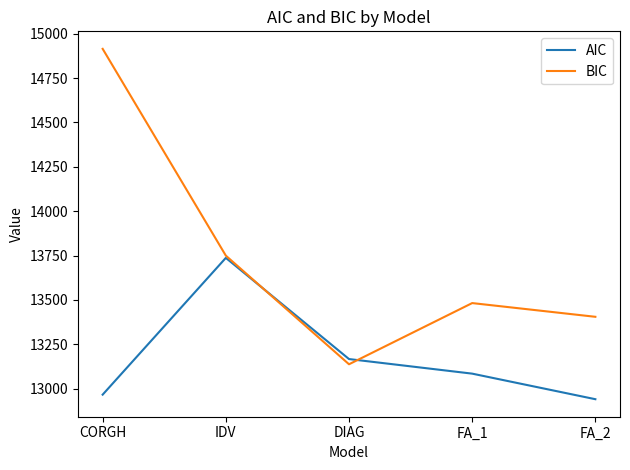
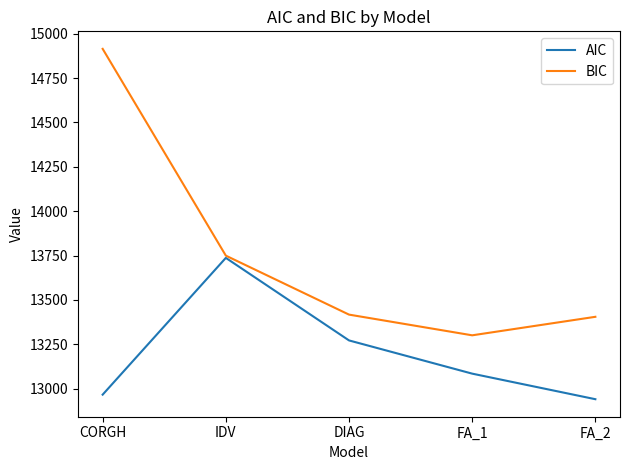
AIC, DIAG: 13170 -> 13270
BIC, DIAG: 13140 -> 13420
BIC, FA_1: 13480 -> 13300
